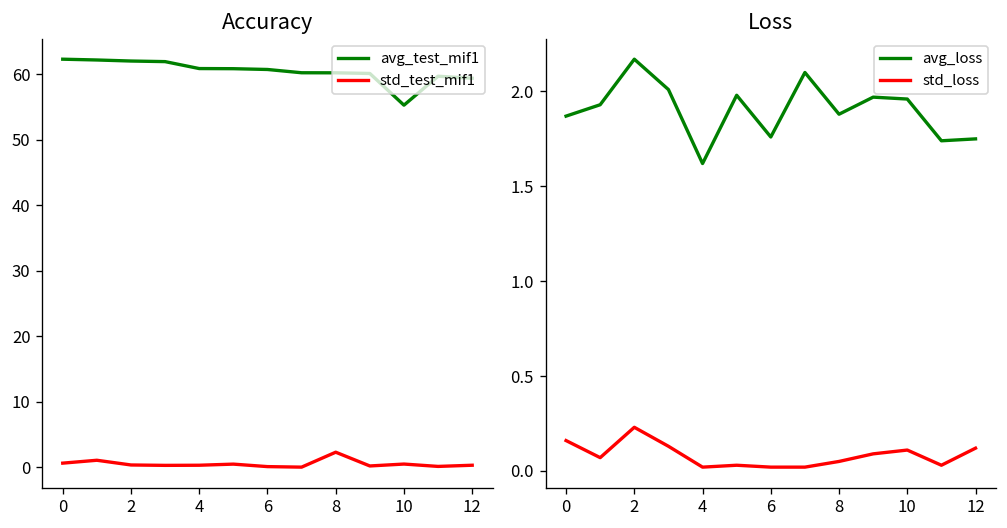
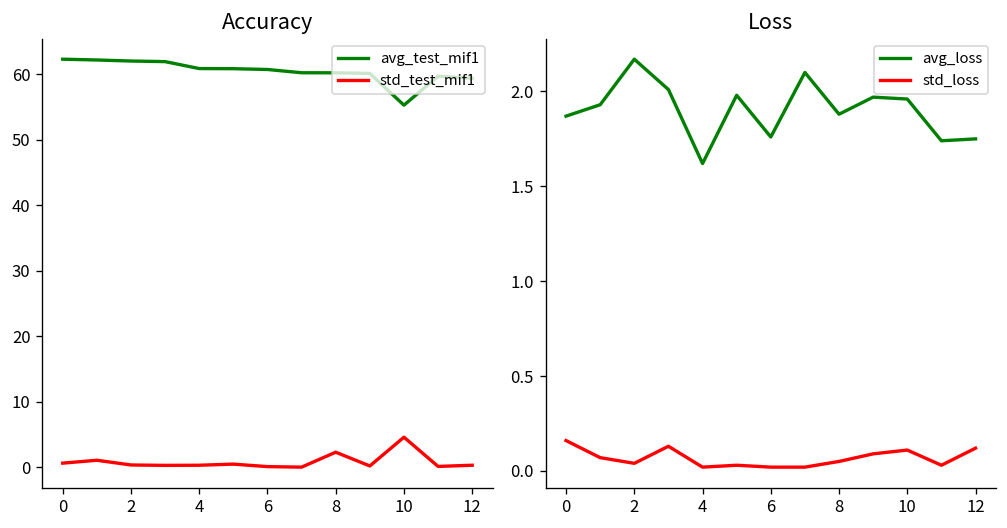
Accuracy, std_test_mif1, 10: 1 -> 5
Loss, std_loss, 2: 0.23 -> 0.04
